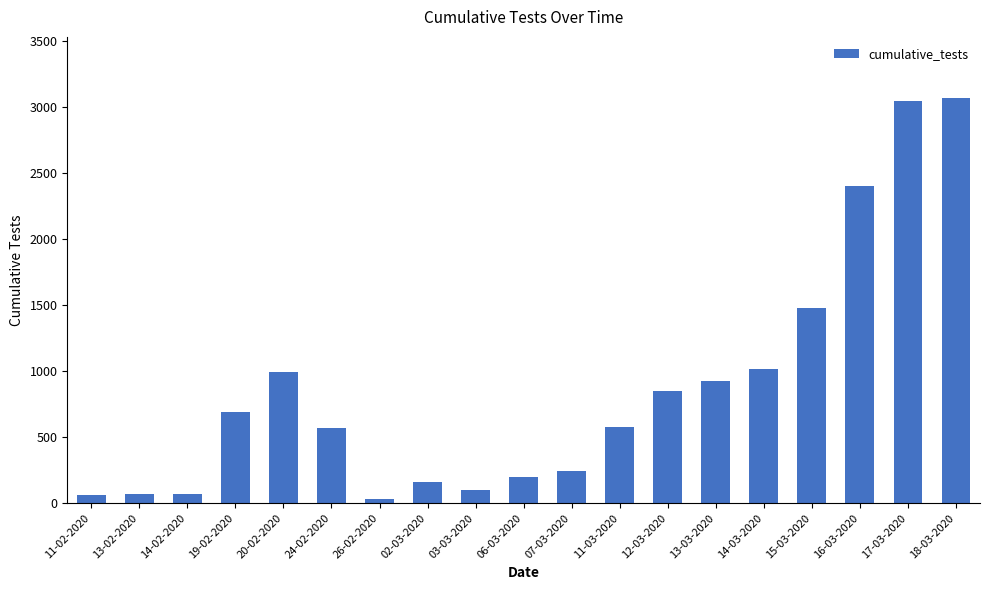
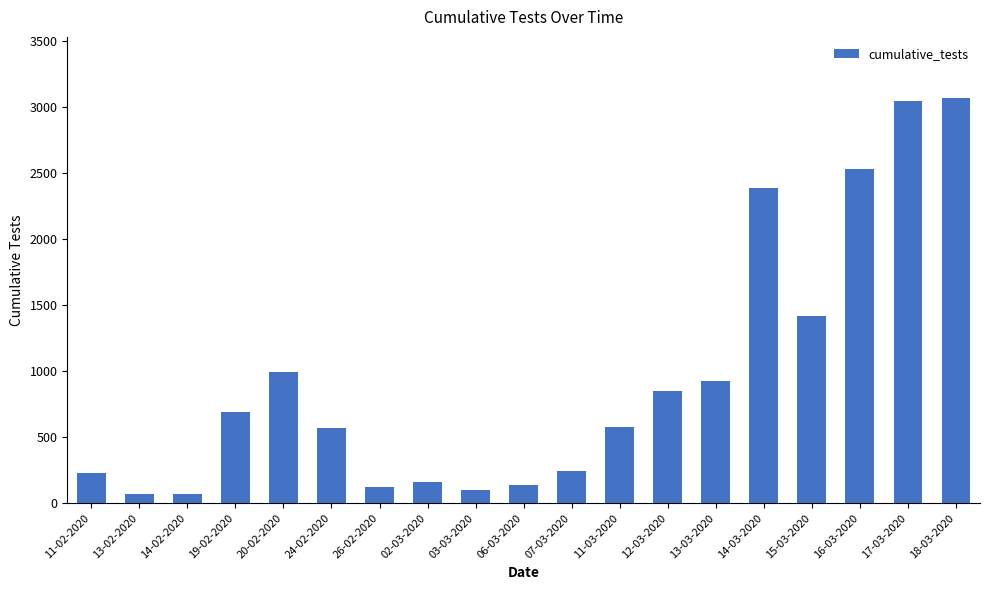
11-02-2020: 60 -> 230
26-02-2020: 30 -> 120
06-03-2020: 200 -> 140
14-03-2020: 1020 -> 2390
15-03-2020: 1480 -> 1420
16-03-2020: 2410 -> 2530
